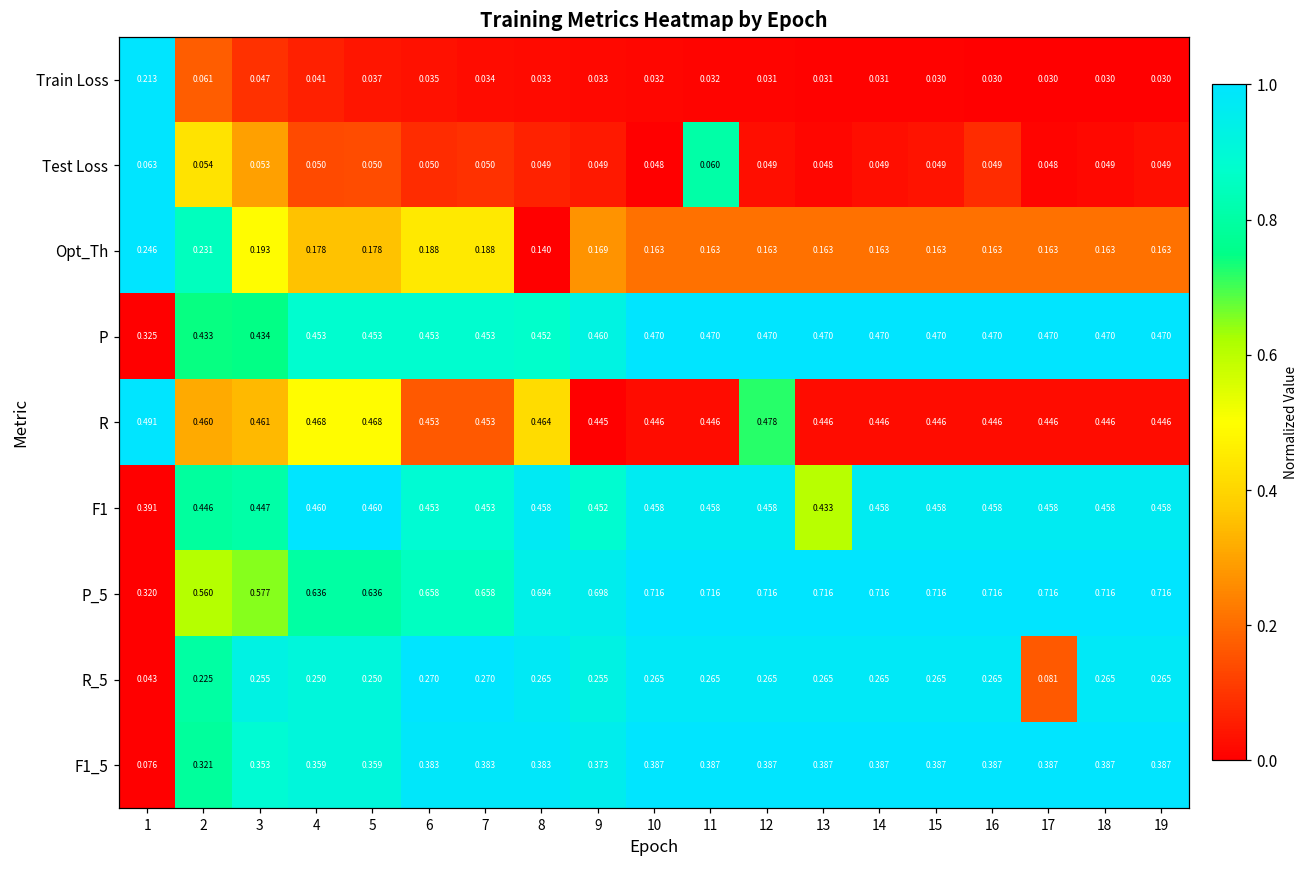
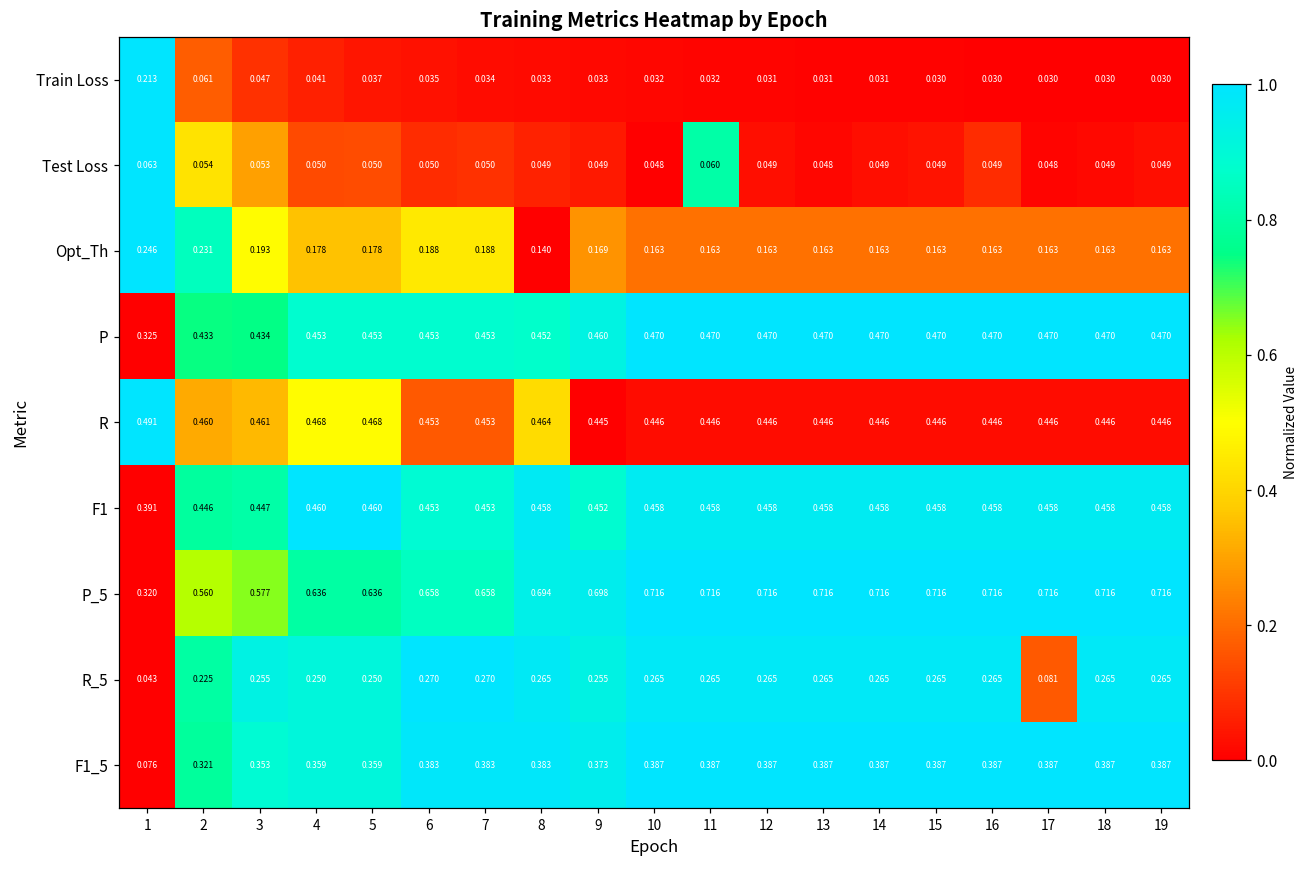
R, 12: 0.478 -> 0.446
F1, 13: 0.433 -> 0.458
